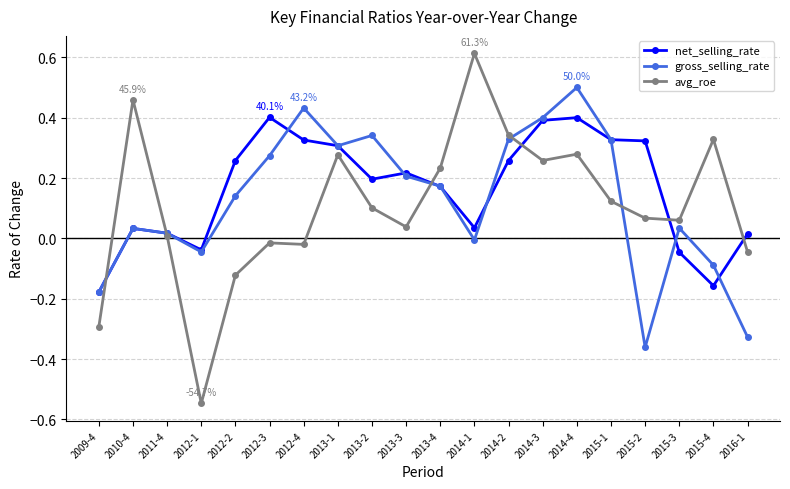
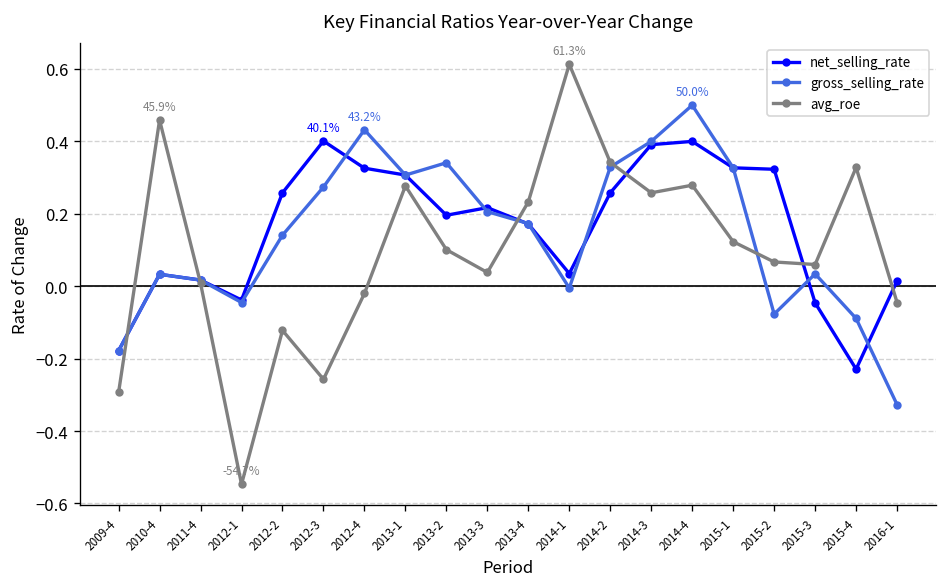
avg_roe, 2012-3: -0.02 -> -0.26
gross_selling_rate, 2015-2: -0.36 -> -0.08
net_selling_rate, 2015-4: -0.16 -> -0.23
